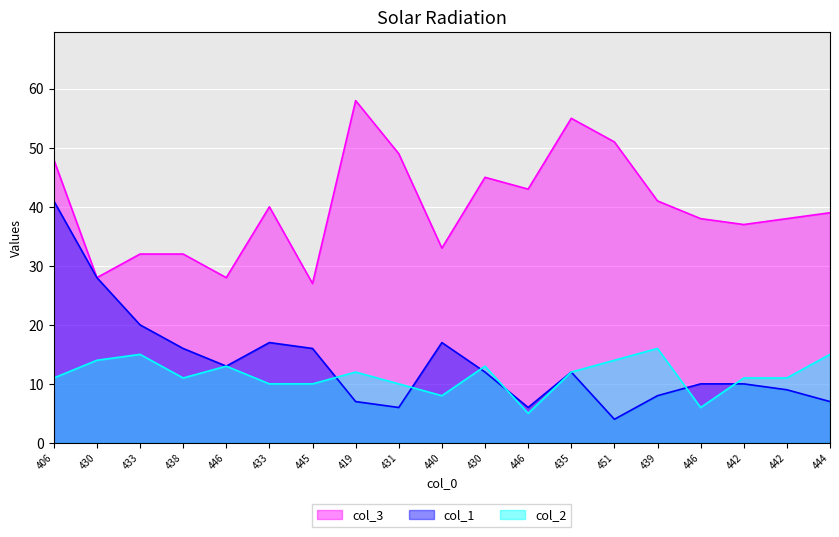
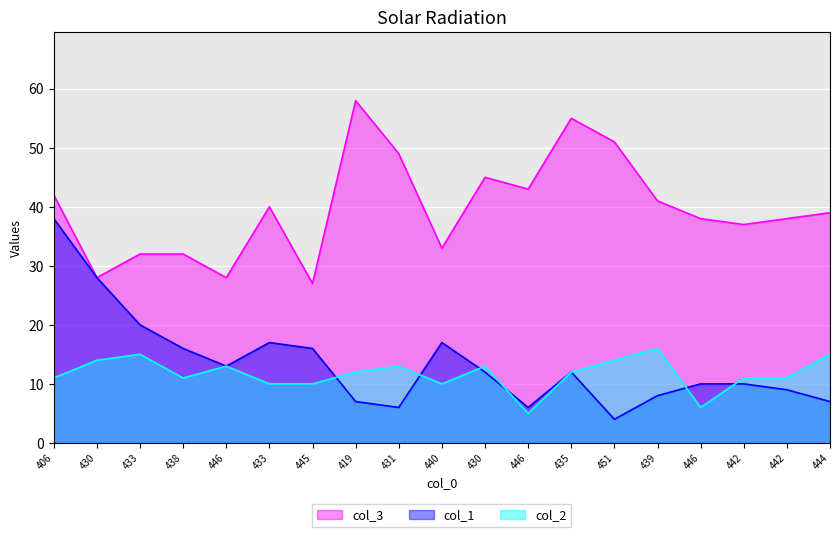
col_3, 406: 48 -> 42
col_1, 406: 41 -> 38
col_2, 431: 10 -> 13
col_2, 440: 8 -> 10
